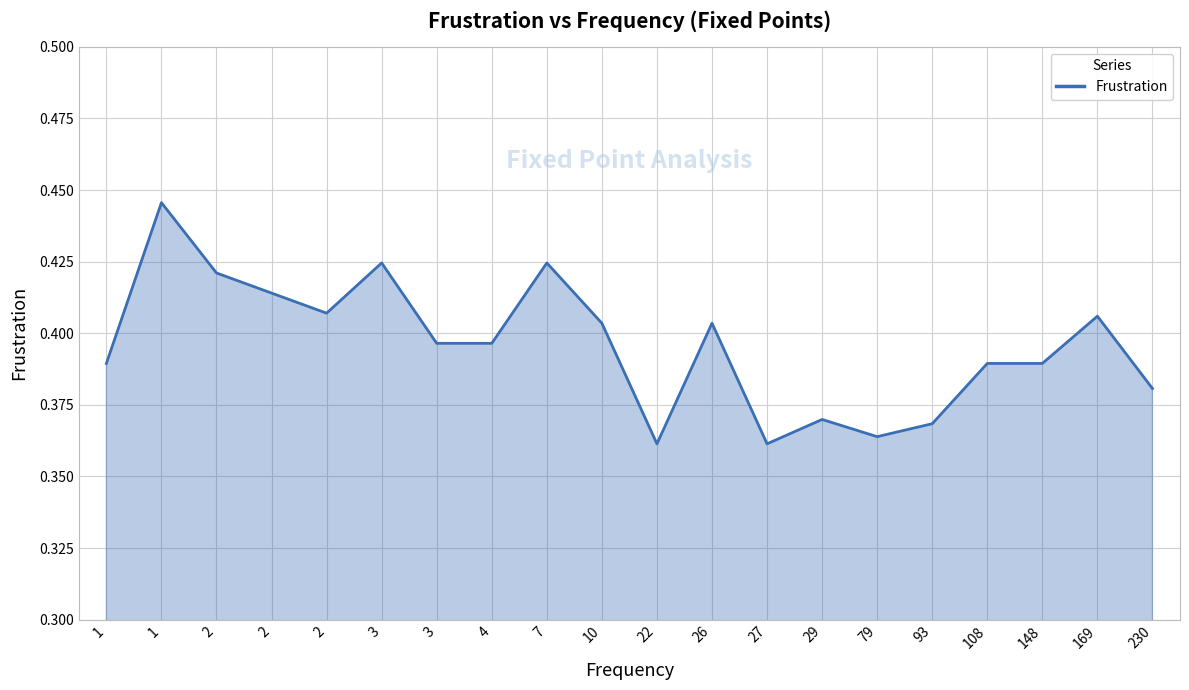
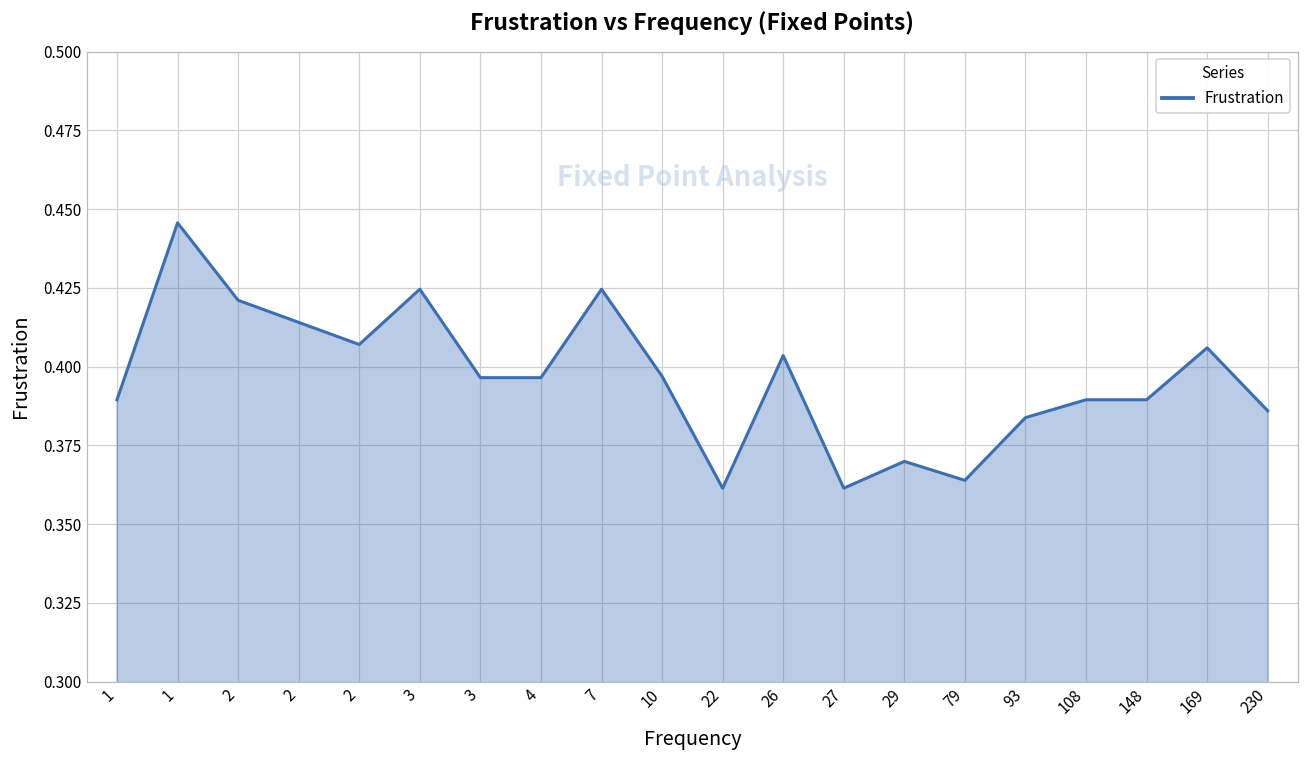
10: 0.404 -> 0.397
93: 0.368 -> 0.384
230: 0.381 -> 0.386
